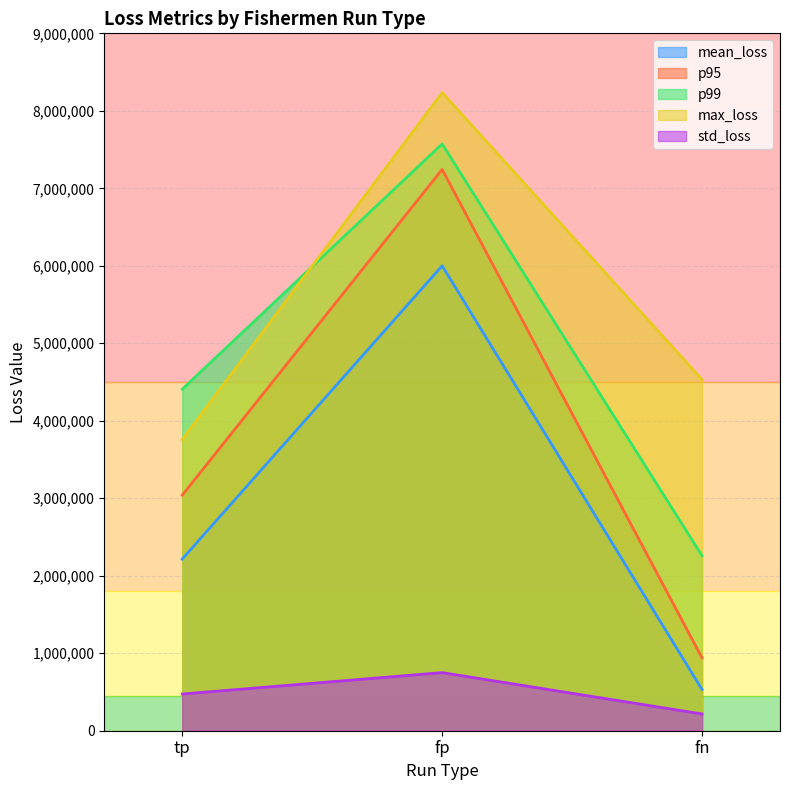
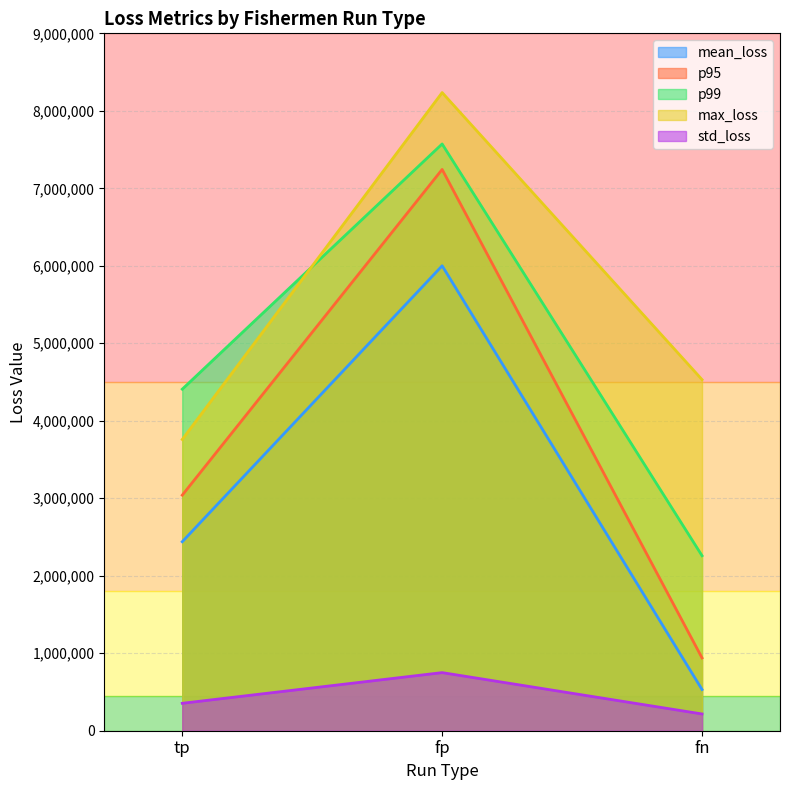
mean_loss, tp: 2,200,000 -> 2,400,000
std_loss, tp: 500,000 -> 400,000
